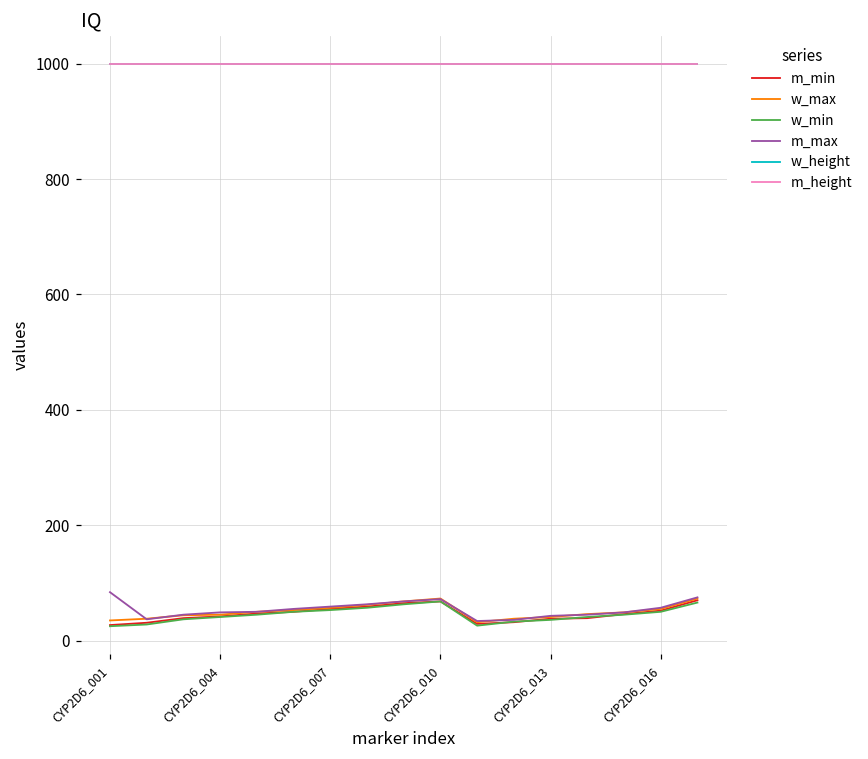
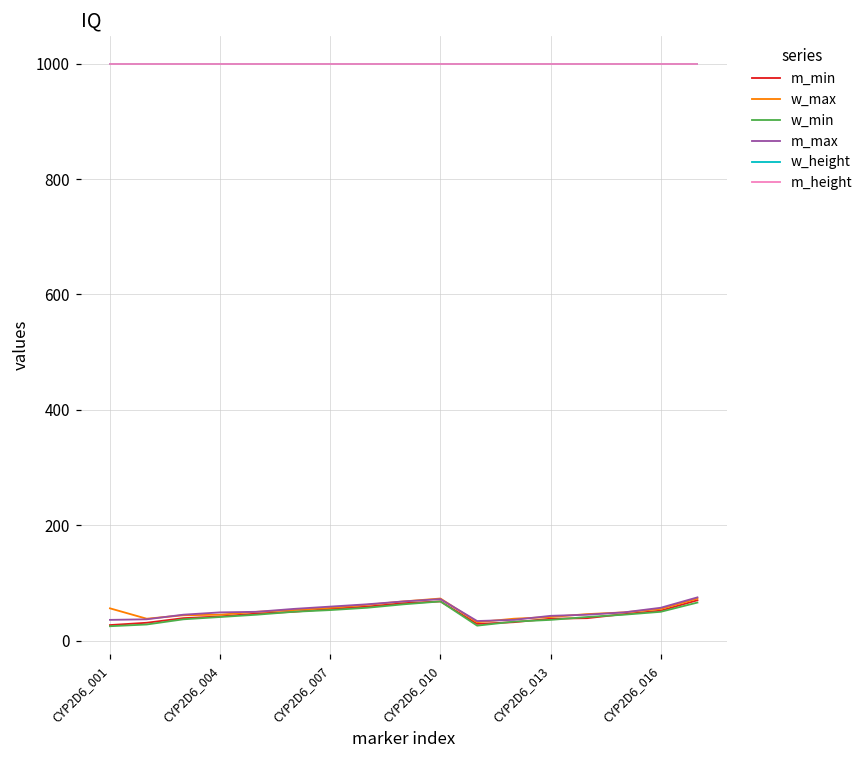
w_max, CYP2D6_001: 40 -> 60
m_max, CYP2D6_001: 80 -> 40
